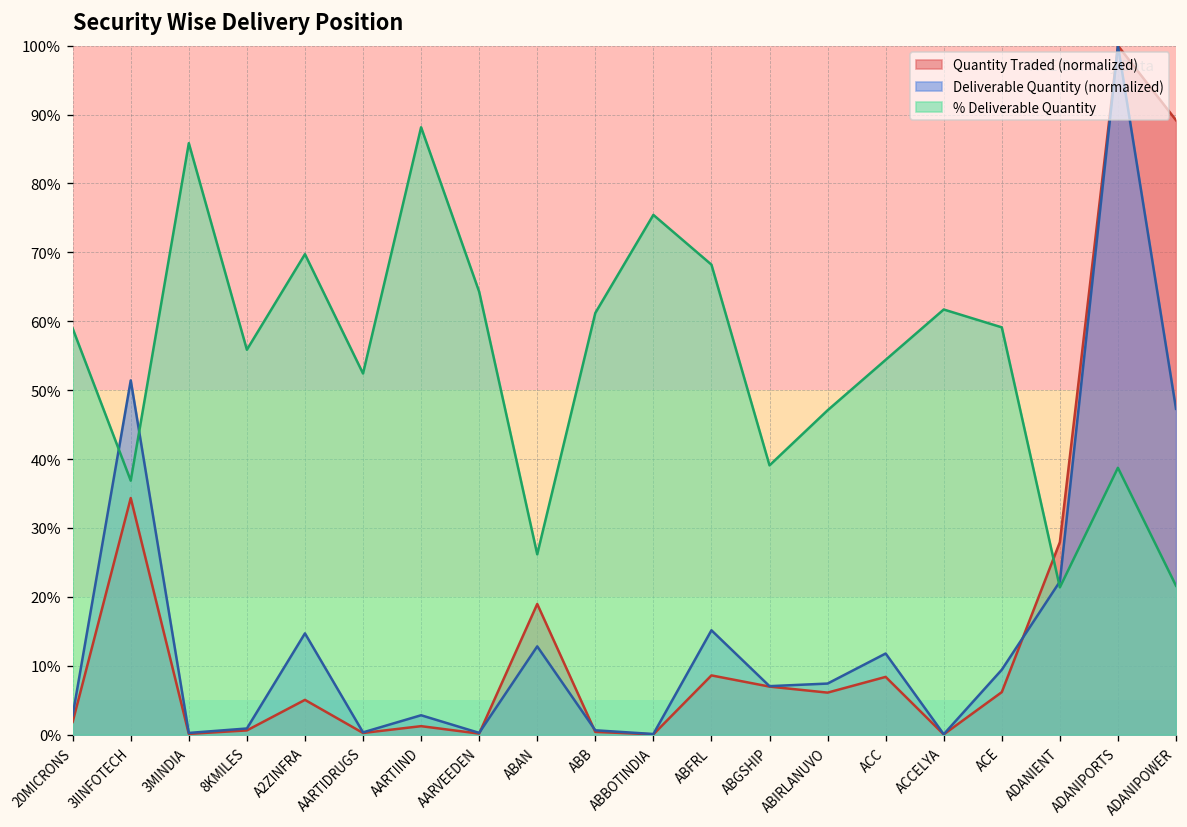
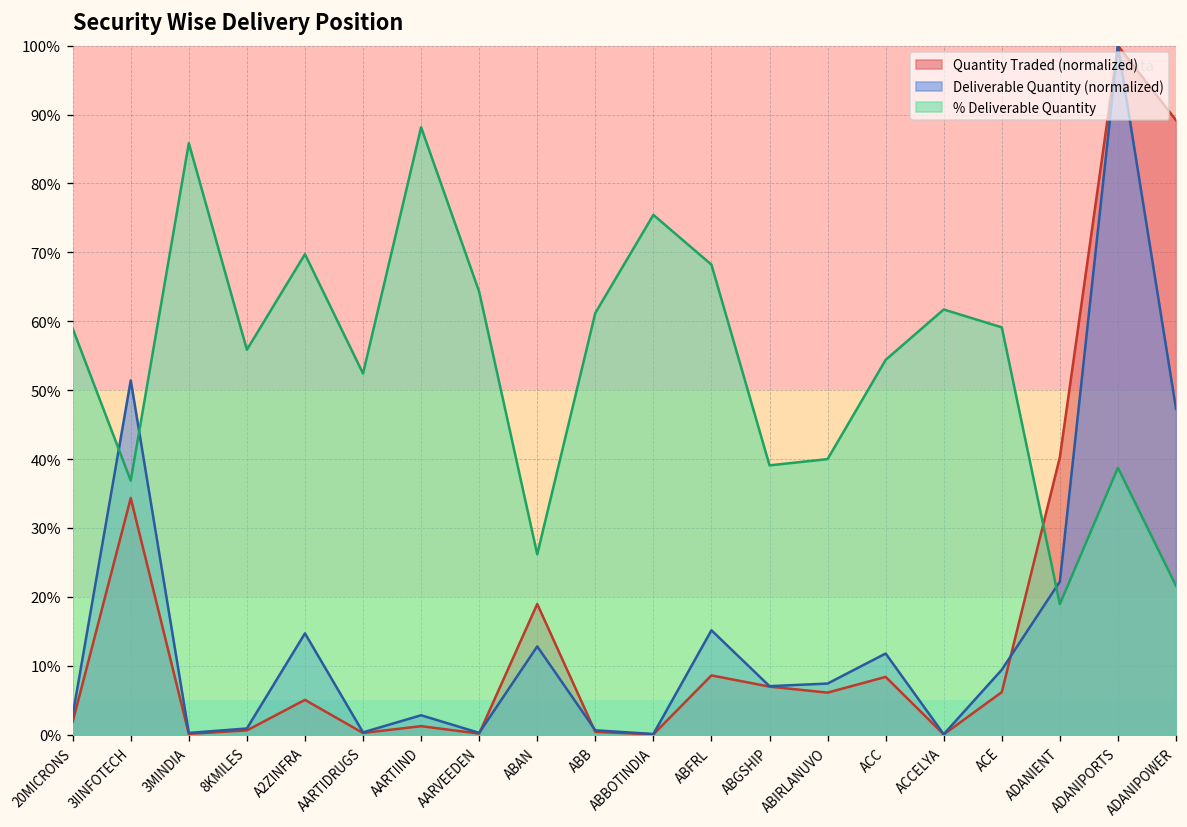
% Deliverable Quantity, ABIRLANUVO: 47% -> 40%
Quantity Traded (normalized), ADANIENT: 28% -> 40%
% Deliverable Quantity, ADANIENT: 21% -> 19%
